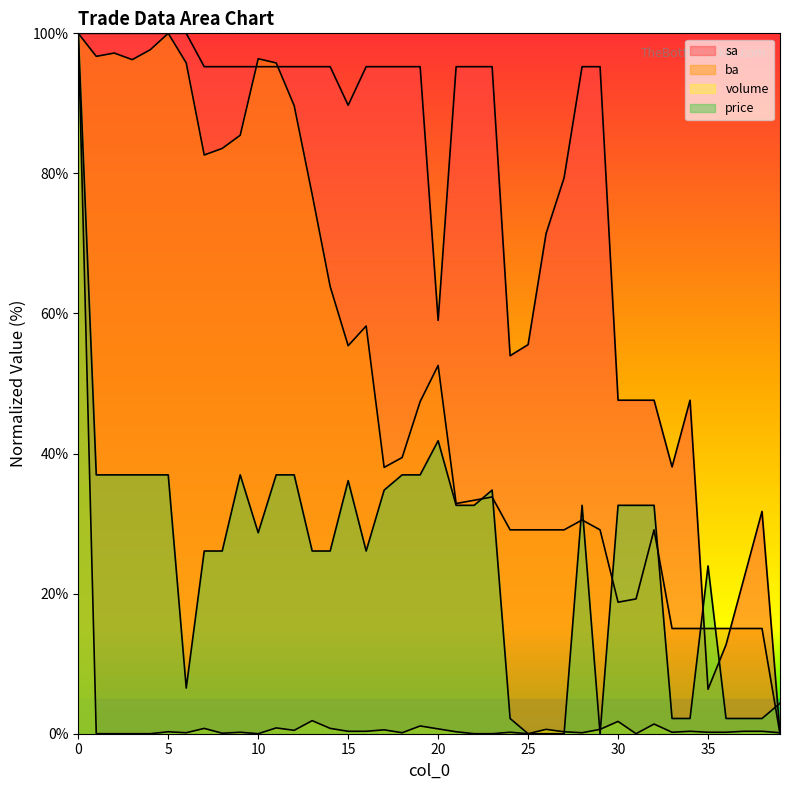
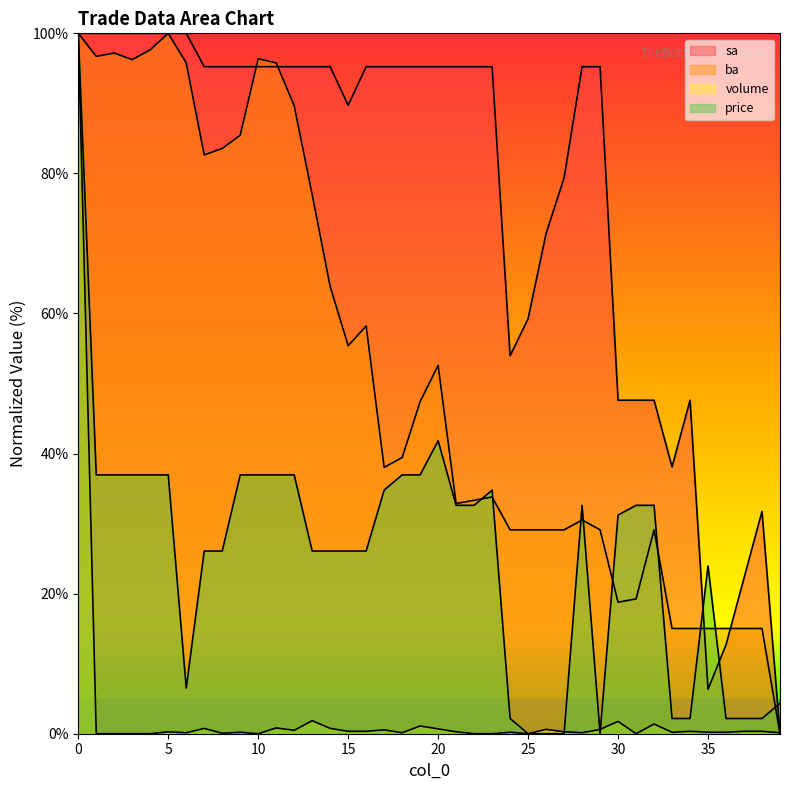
price, 10: 29% -> 37%
price, 15: 36% -> 26%
sa, 20: 59% -> 95%
sa, 25: 56% -> 59%
price, 30: 33% -> 31%
